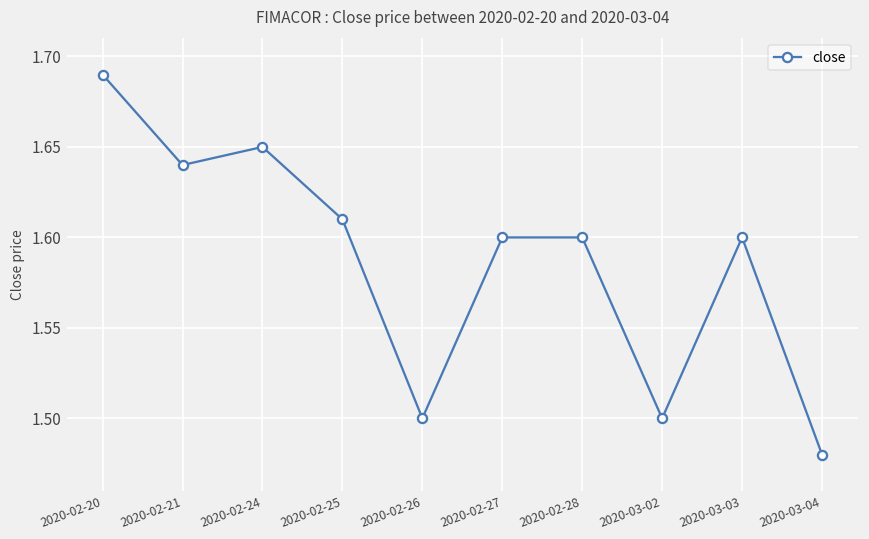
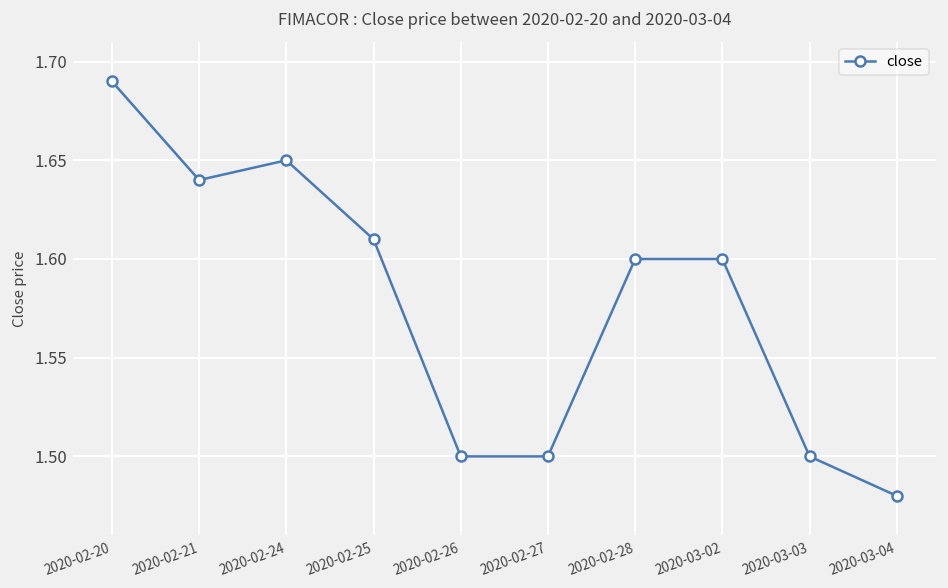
2020-02-27: 1.6 -> 1.5
2020-03-02: 1.5 -> 1.6
2020-03-03: 1.6 -> 1.5
